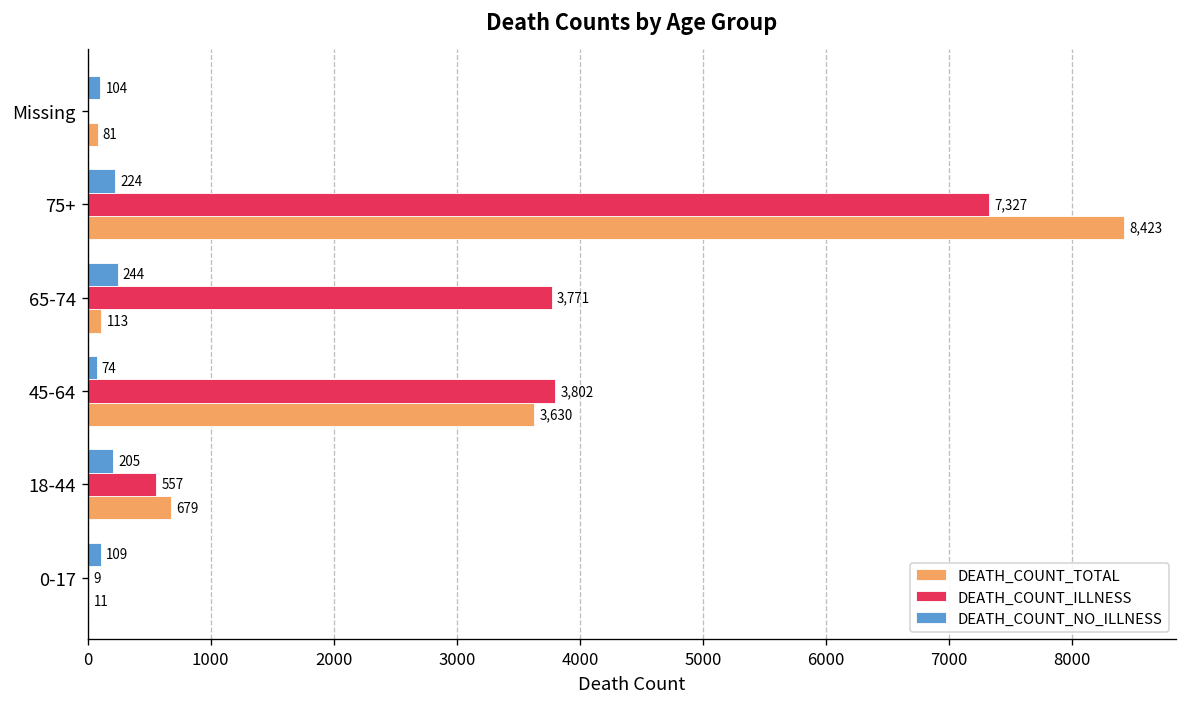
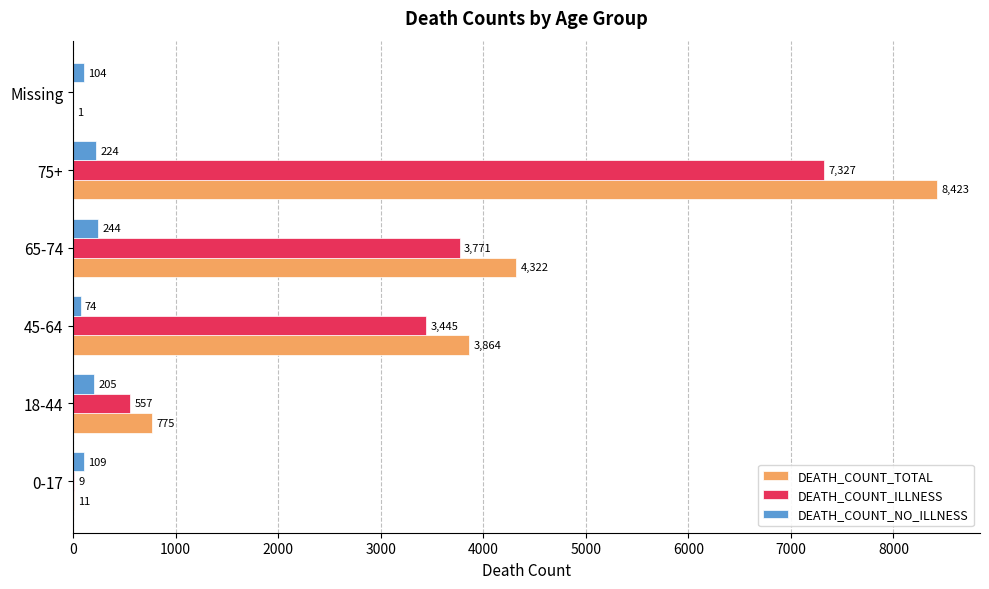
DEATH_COUNT_TOTAL, Missing: 81 -> 1
DEATH_COUNT_TOTAL, 65-74: 113 -> 4,322
DEATH_COUNT_ILLNESS, 45-64: 3,802 -> 3,445
DEATH_COUNT_TOTAL, 45-64: 3,630 -> 3,864
DEATH_COUNT_TOTAL, 18-44: 679 -> 775
